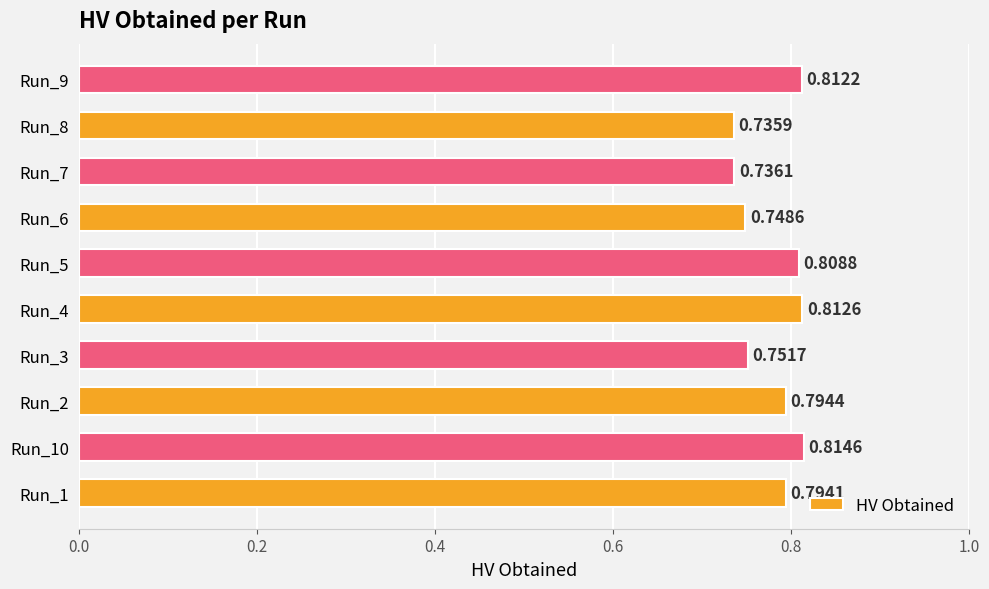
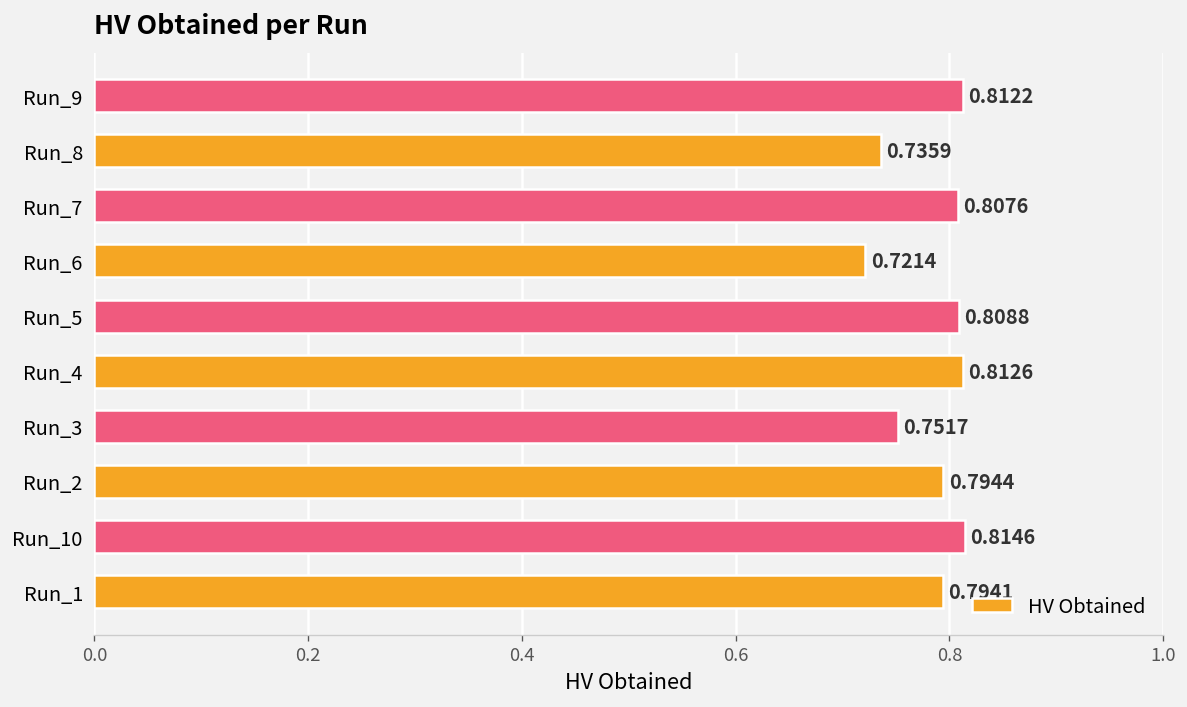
Run_7: 0.7361 -> 0.8076
Run_6: 0.7486 -> 0.7214
